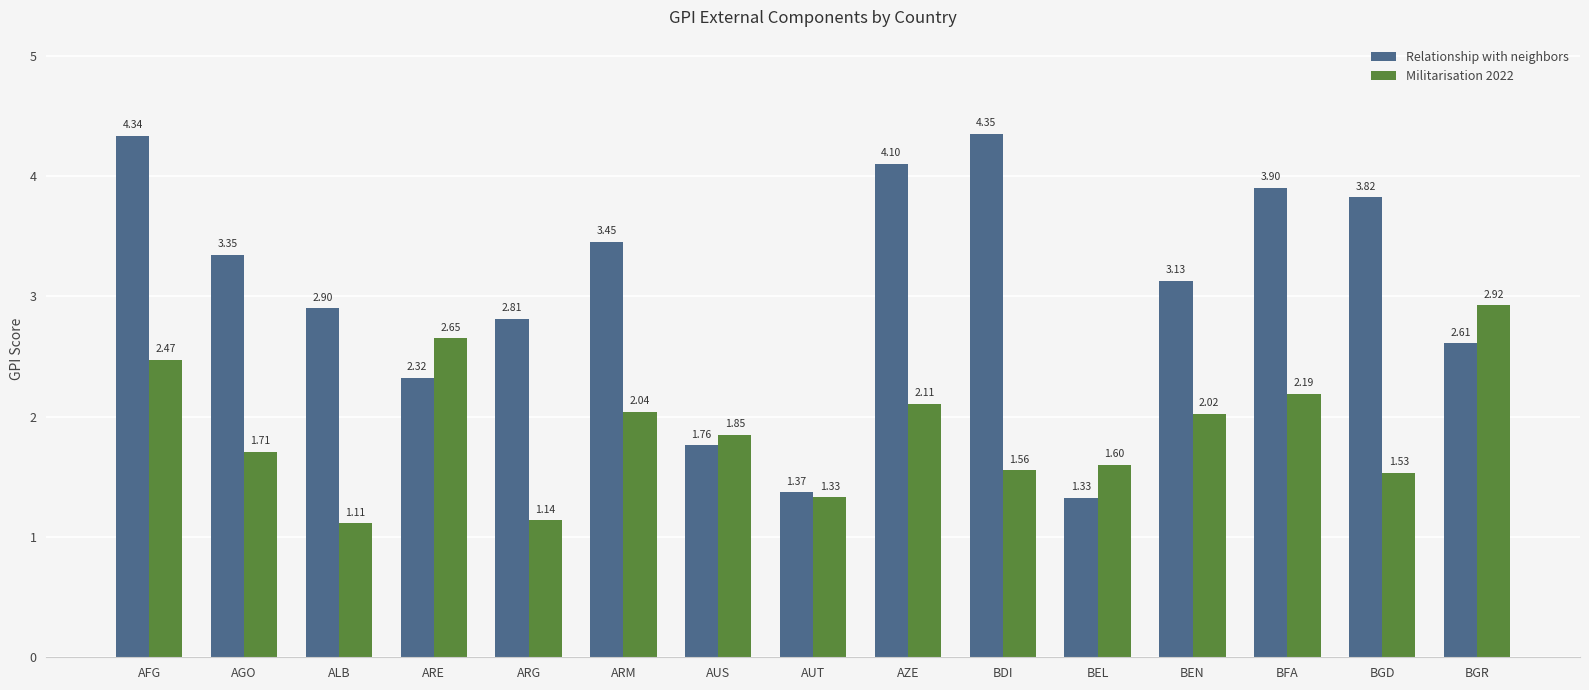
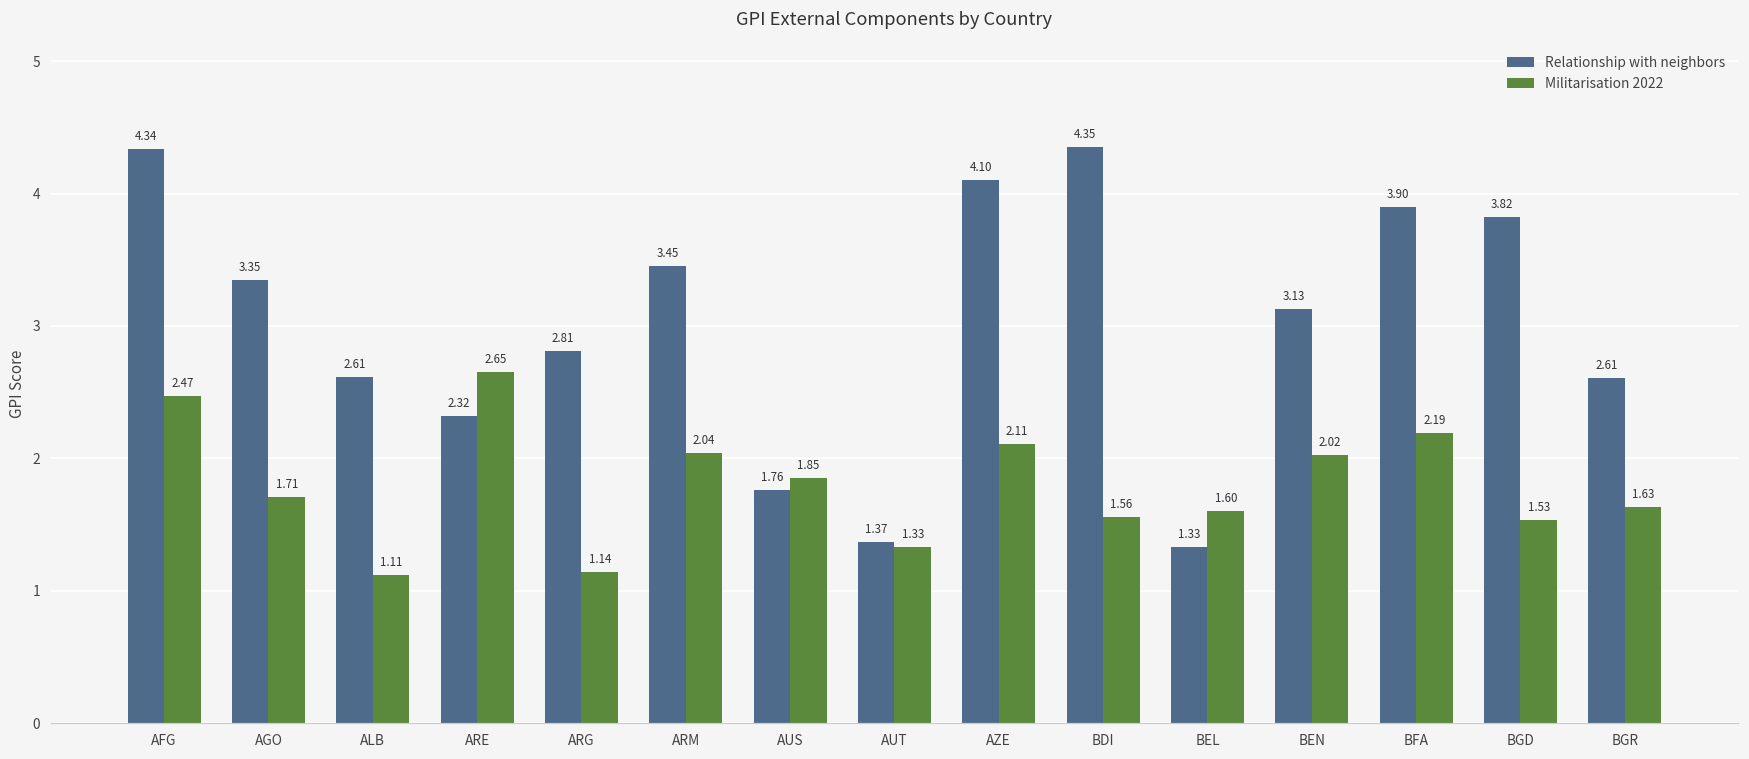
Relationship with neighbors, ALB: 2.90 -> 2.61
Militarisation 2022, BGR: 2.92 -> 1.63
